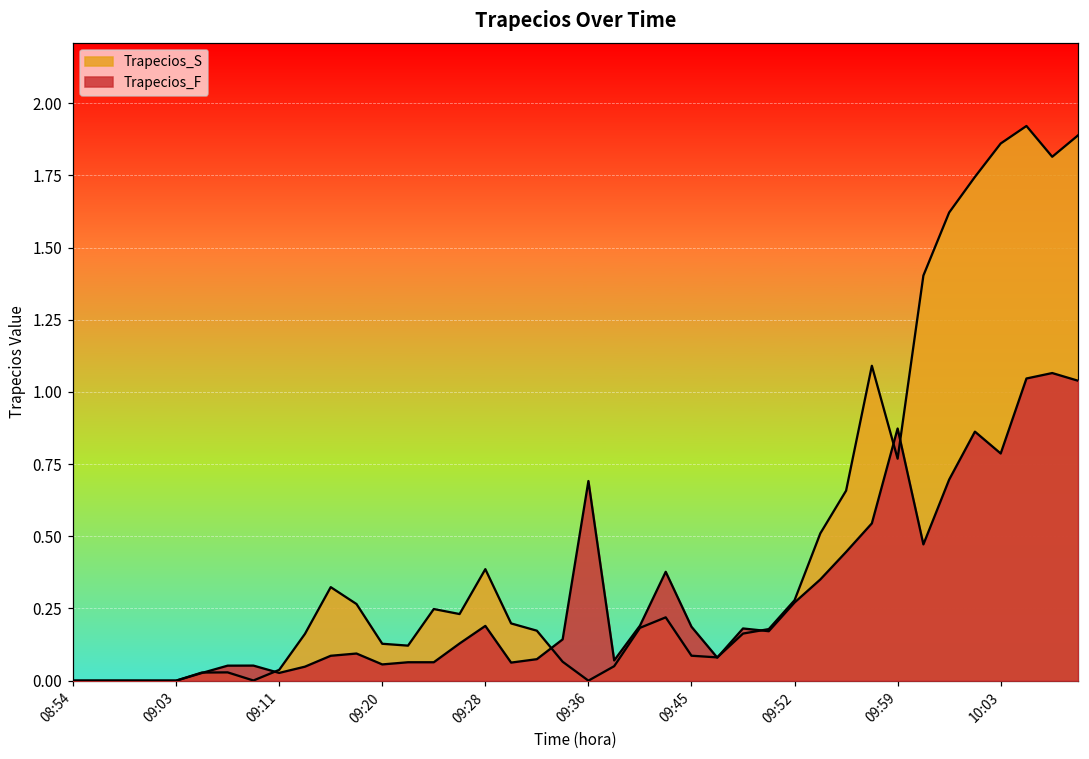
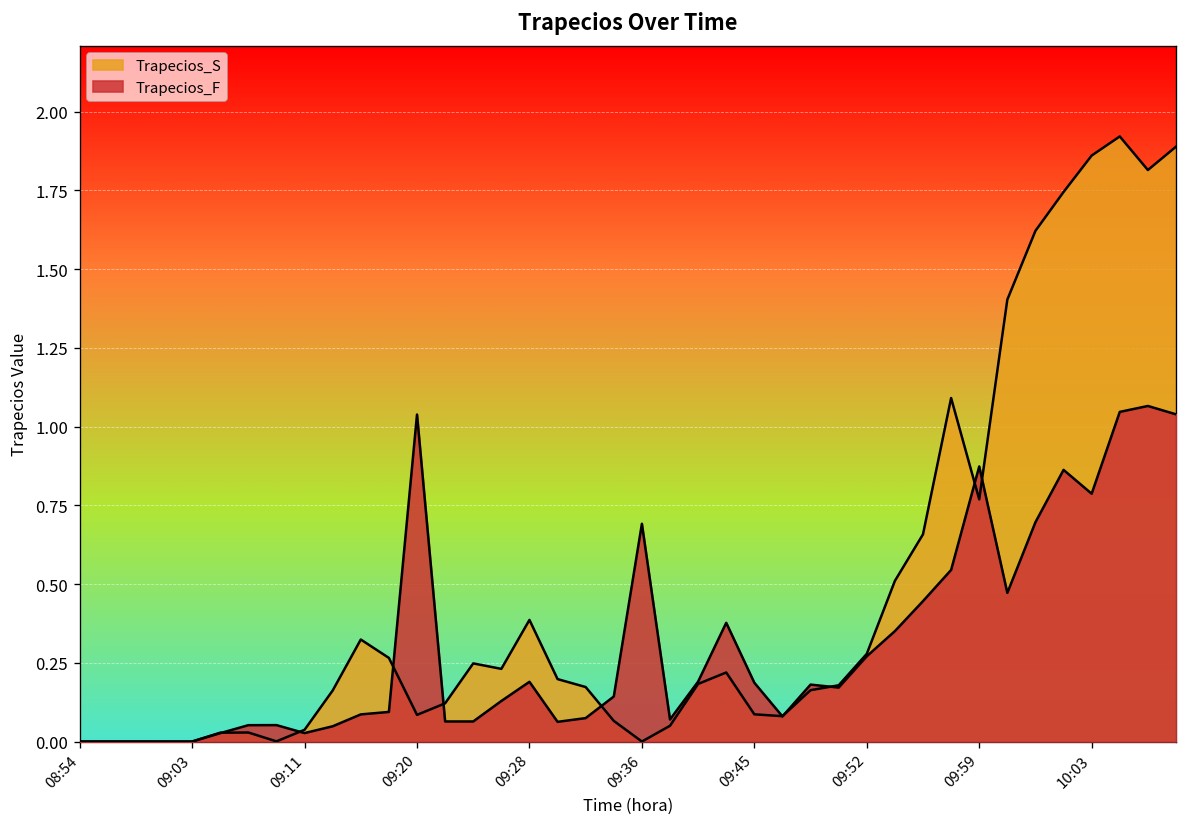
Trapecios_S, 09:20: 0.13 -> 0.08
Trapecios_F, 09:20: 0.06 -> 1.04
